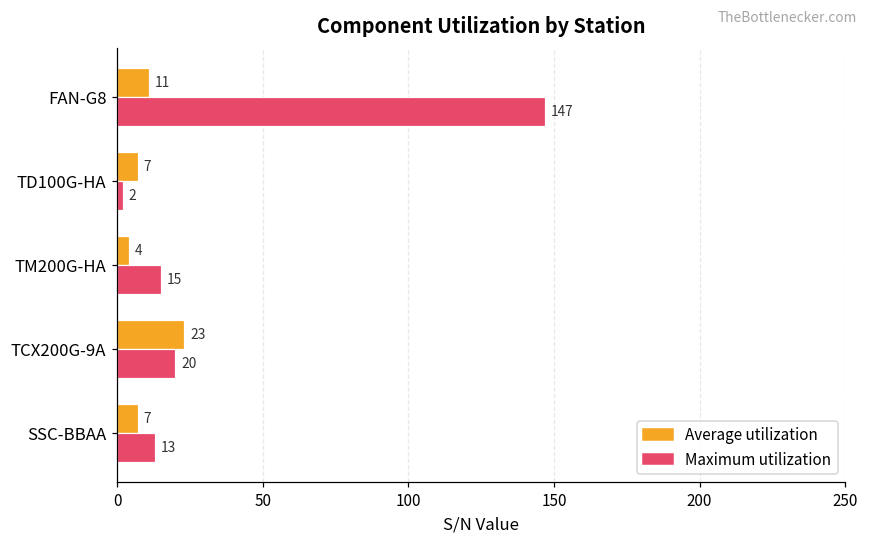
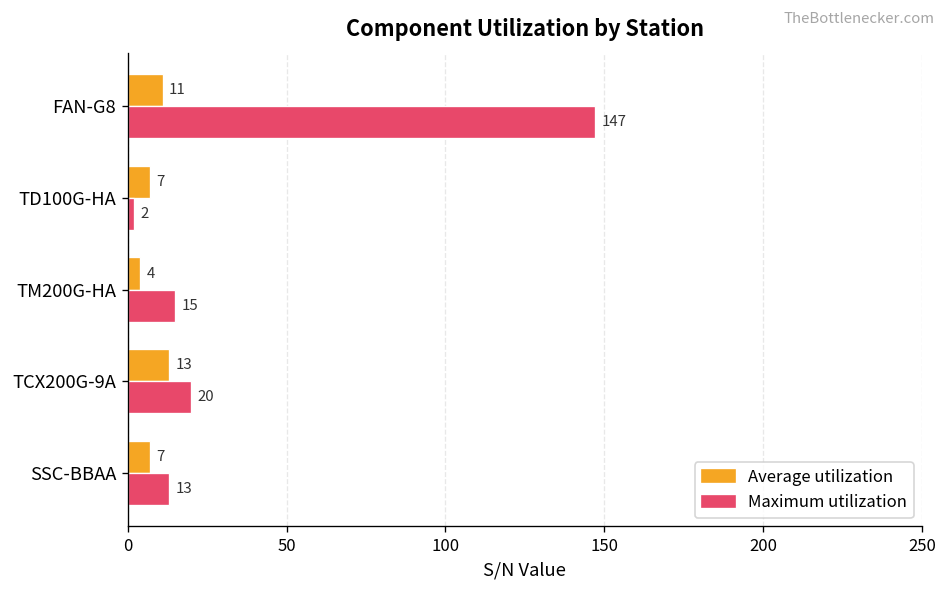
Average utilization, TCX200G-9A: 23 -> 13
